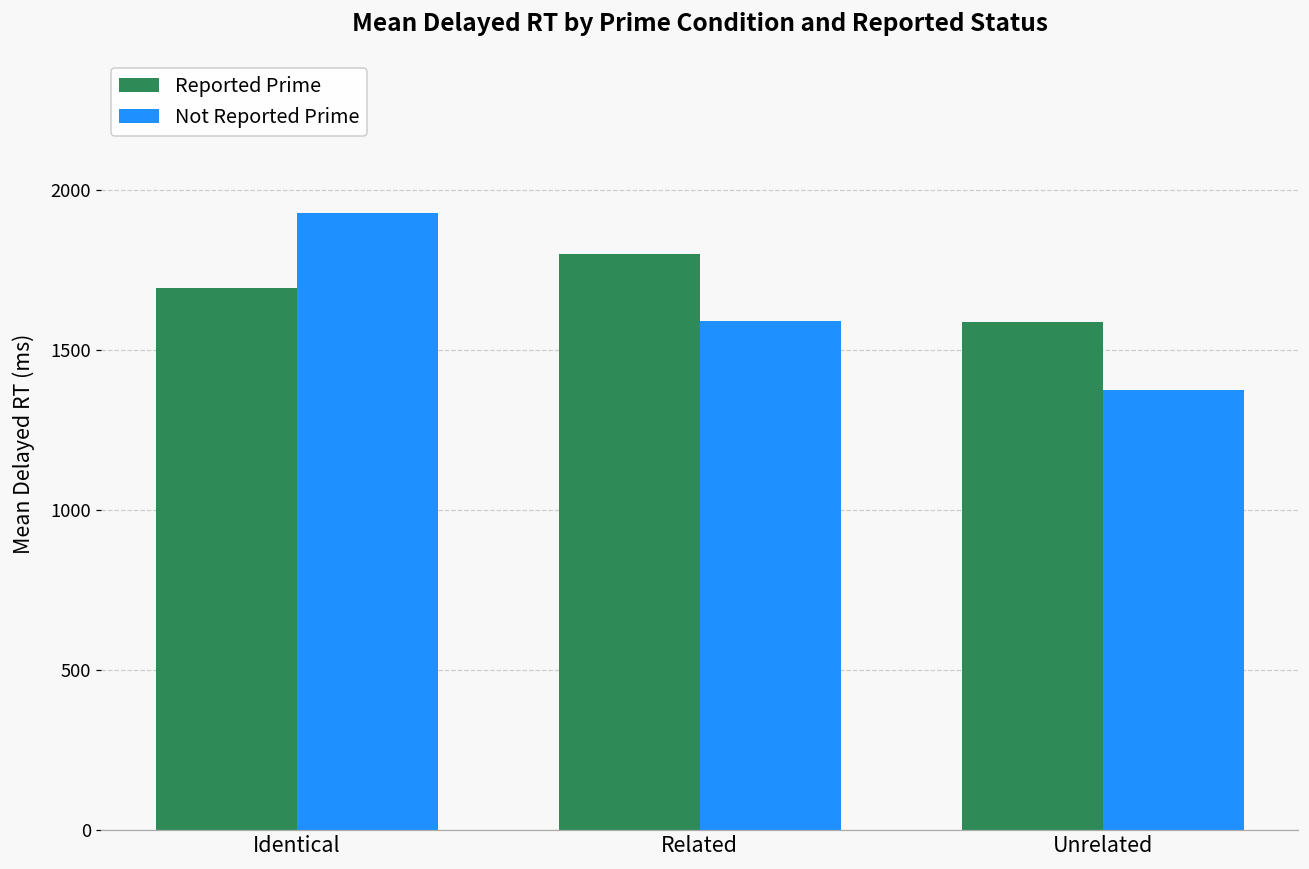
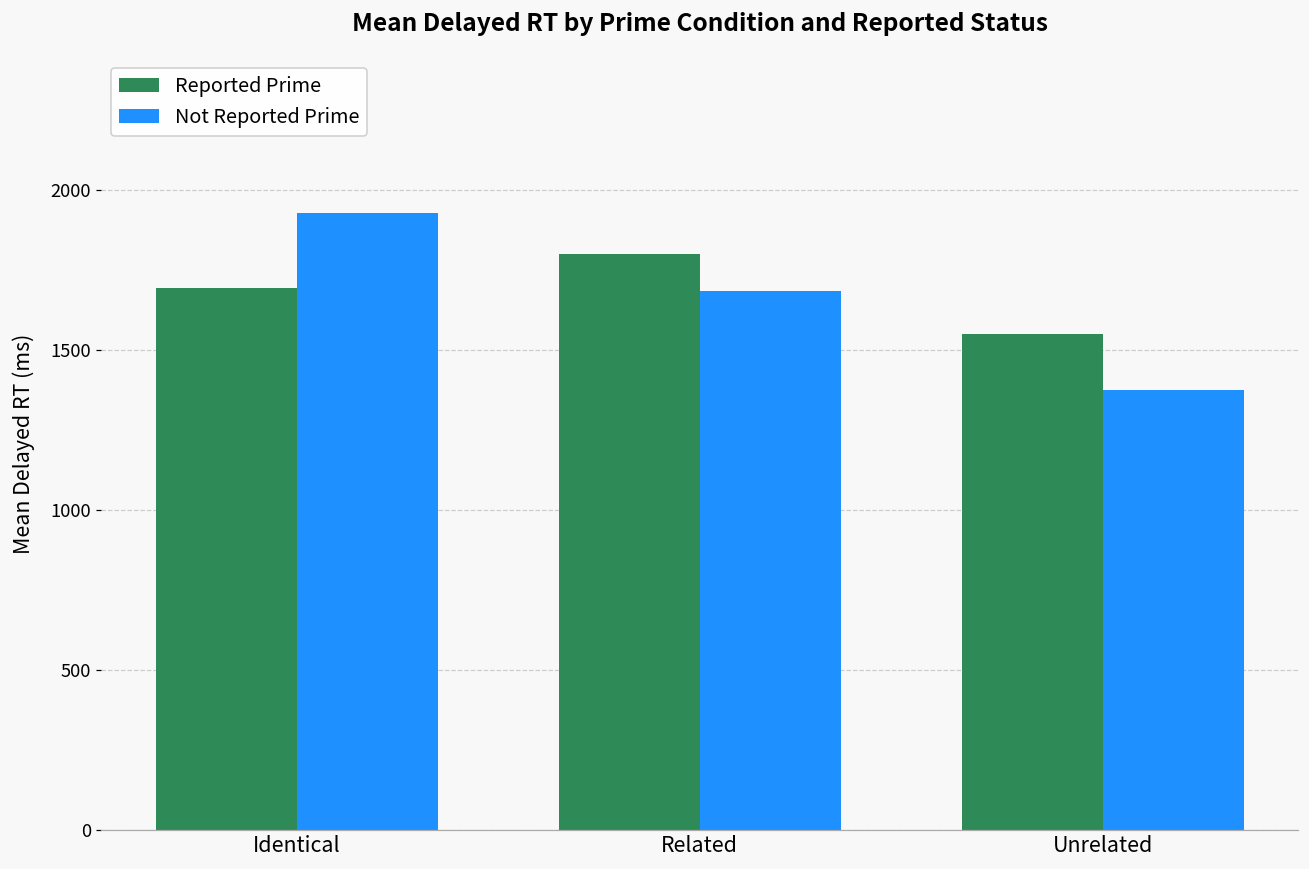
Not Reported Prime, Related: 1590 -> 1680
Reported Prime, Unrelated: 1590 -> 1550
